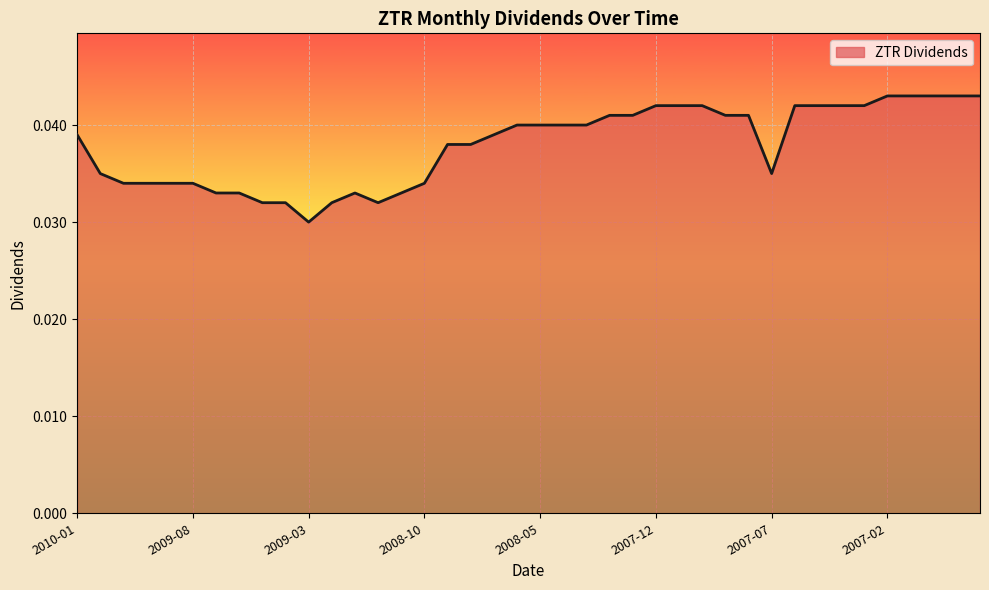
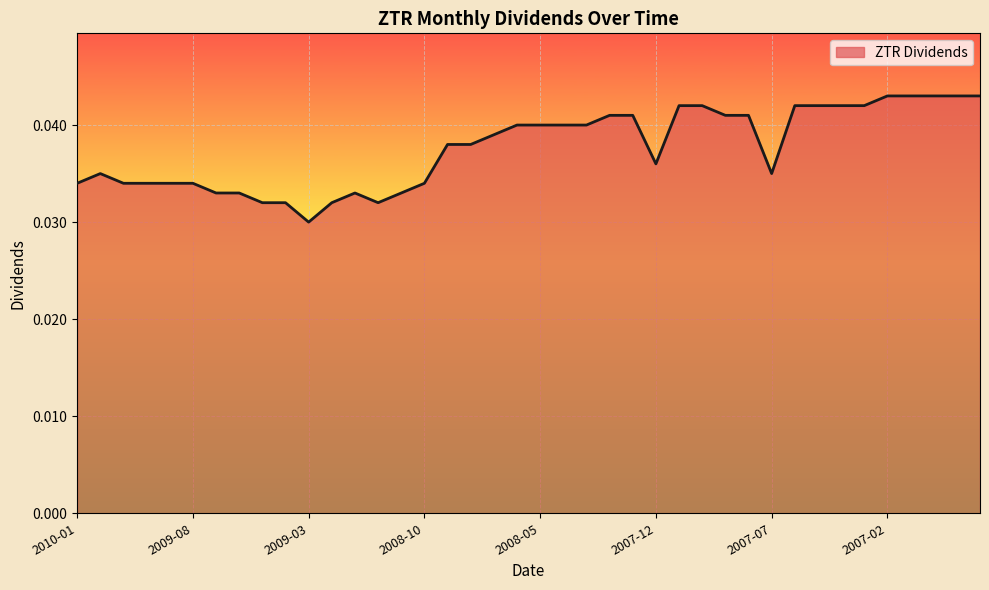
2010-01: 0.039 -> 0.034
2007-12: 0.042 -> 0.036
